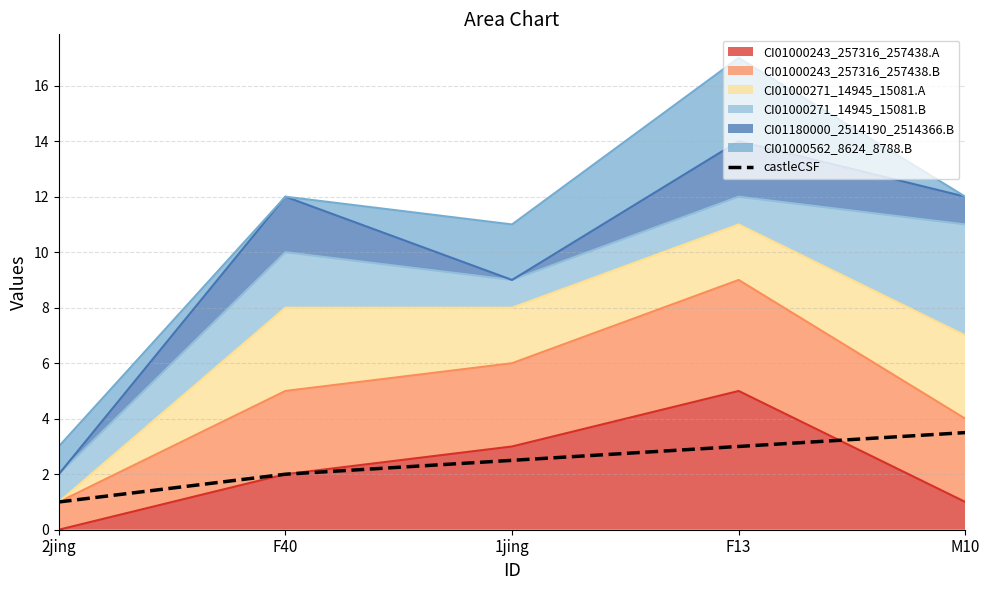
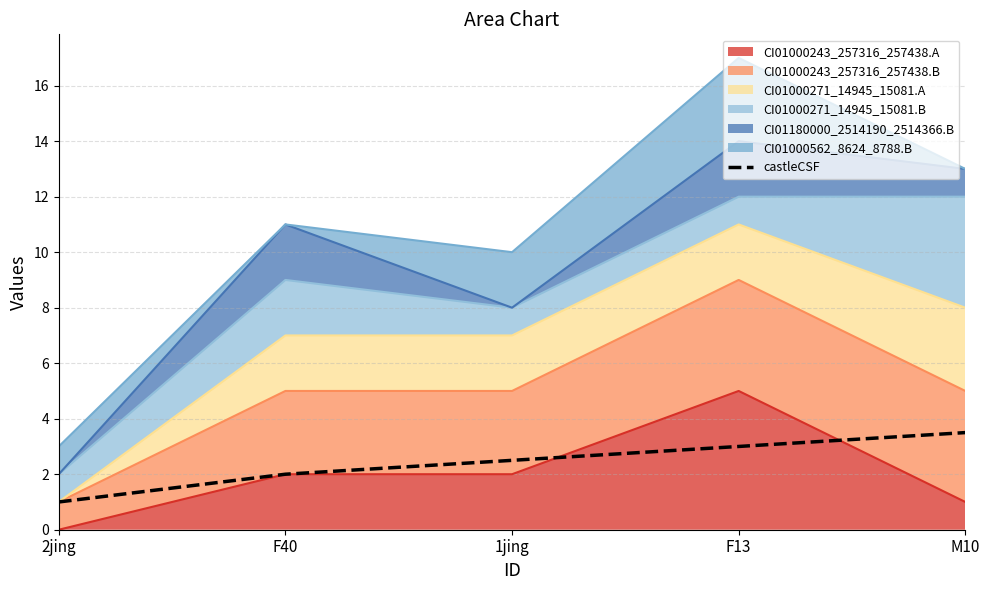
CI01000271_14945_15081.A, F40: 3 -> 2
CI01000243_257316_257438.A, 1jing: 3 -> 2
CI01000243_257316_257438.B, M10: 3 -> 4
